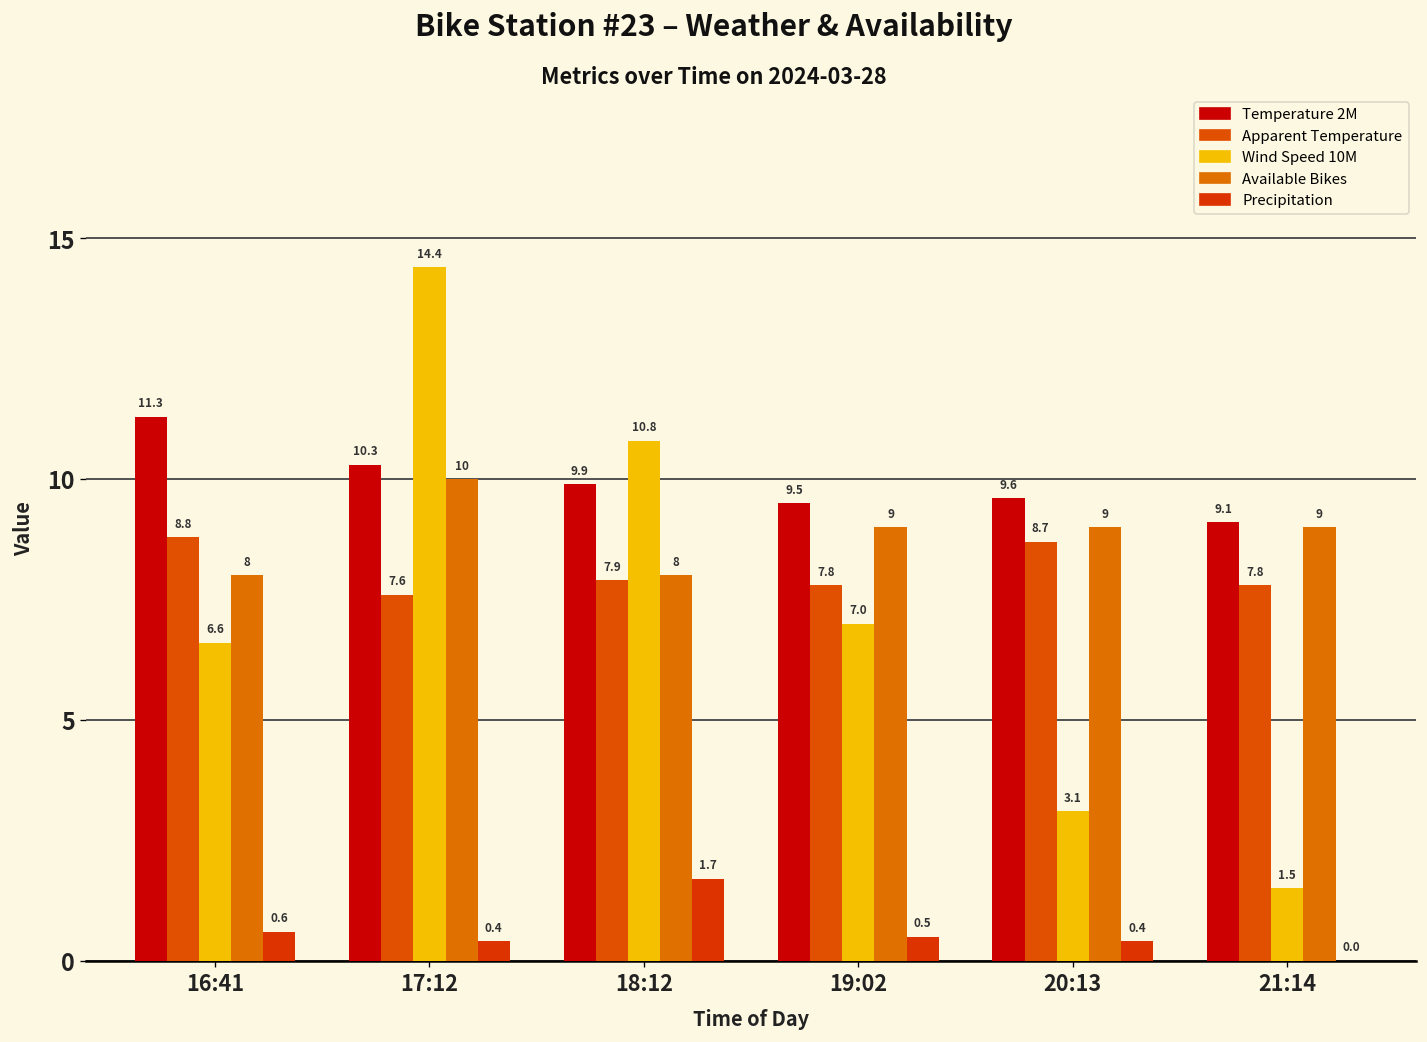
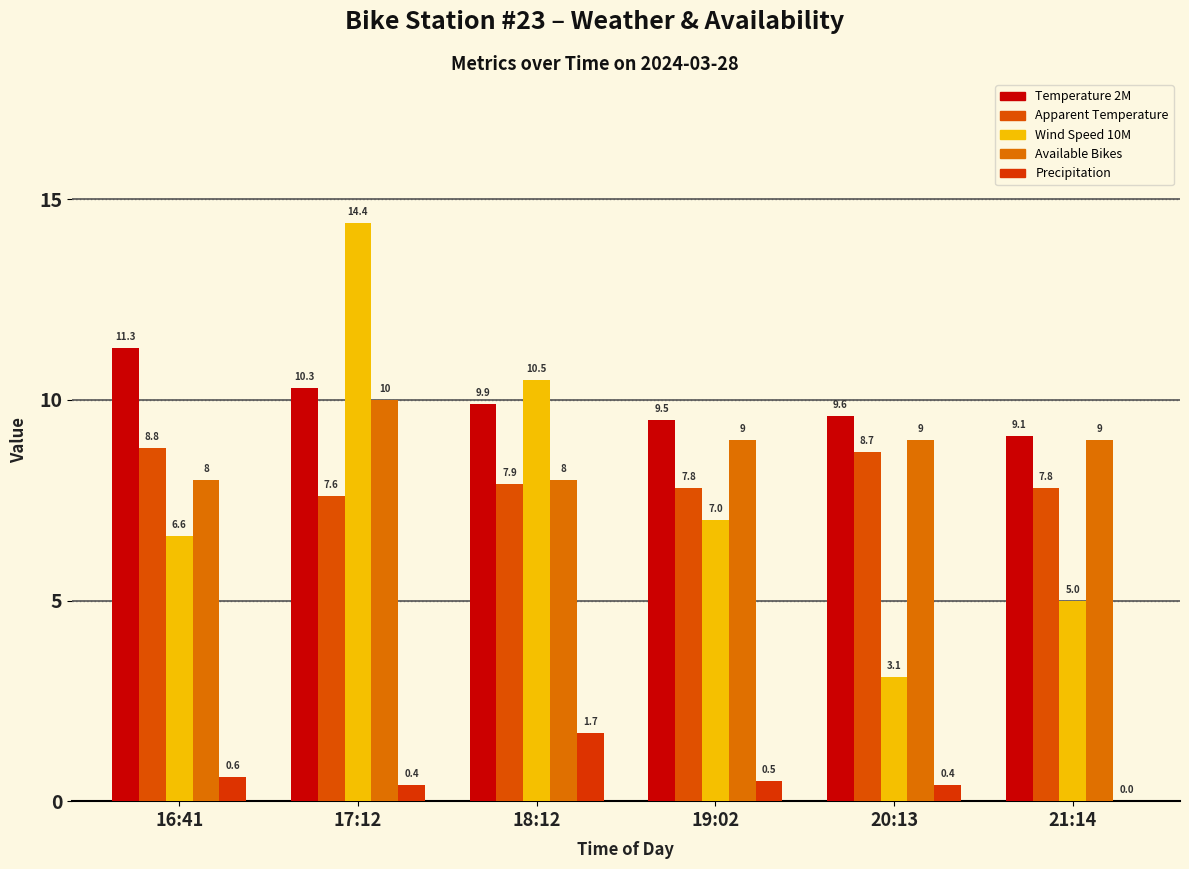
Wind Speed 10M, 18:12: 10.8 -> 10.5
Wind Speed 10M, 21:14: 1.5 -> 5.0
